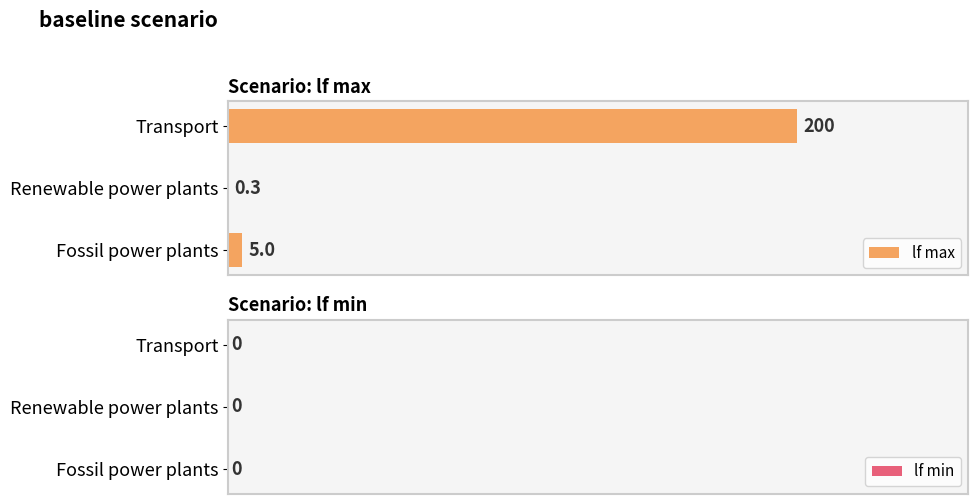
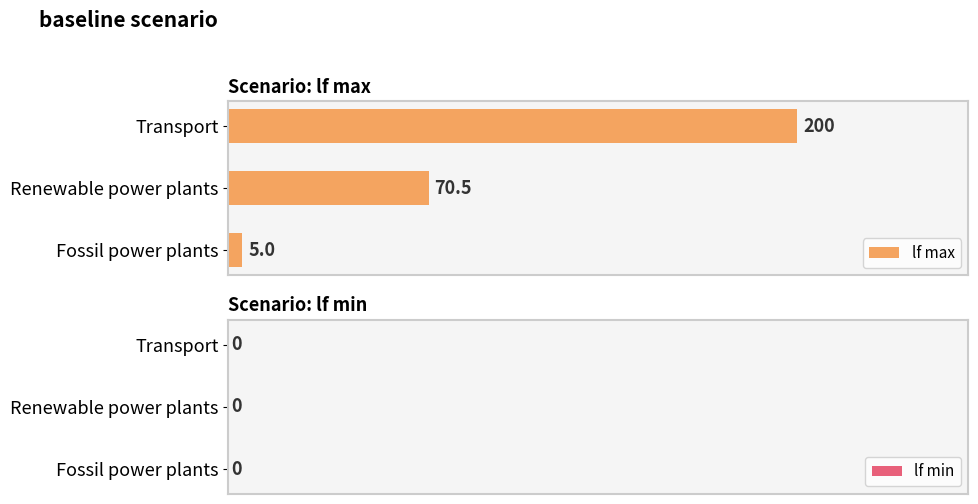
Scenario: lf max, Renewable power plants: 0.3 -> 70.5
